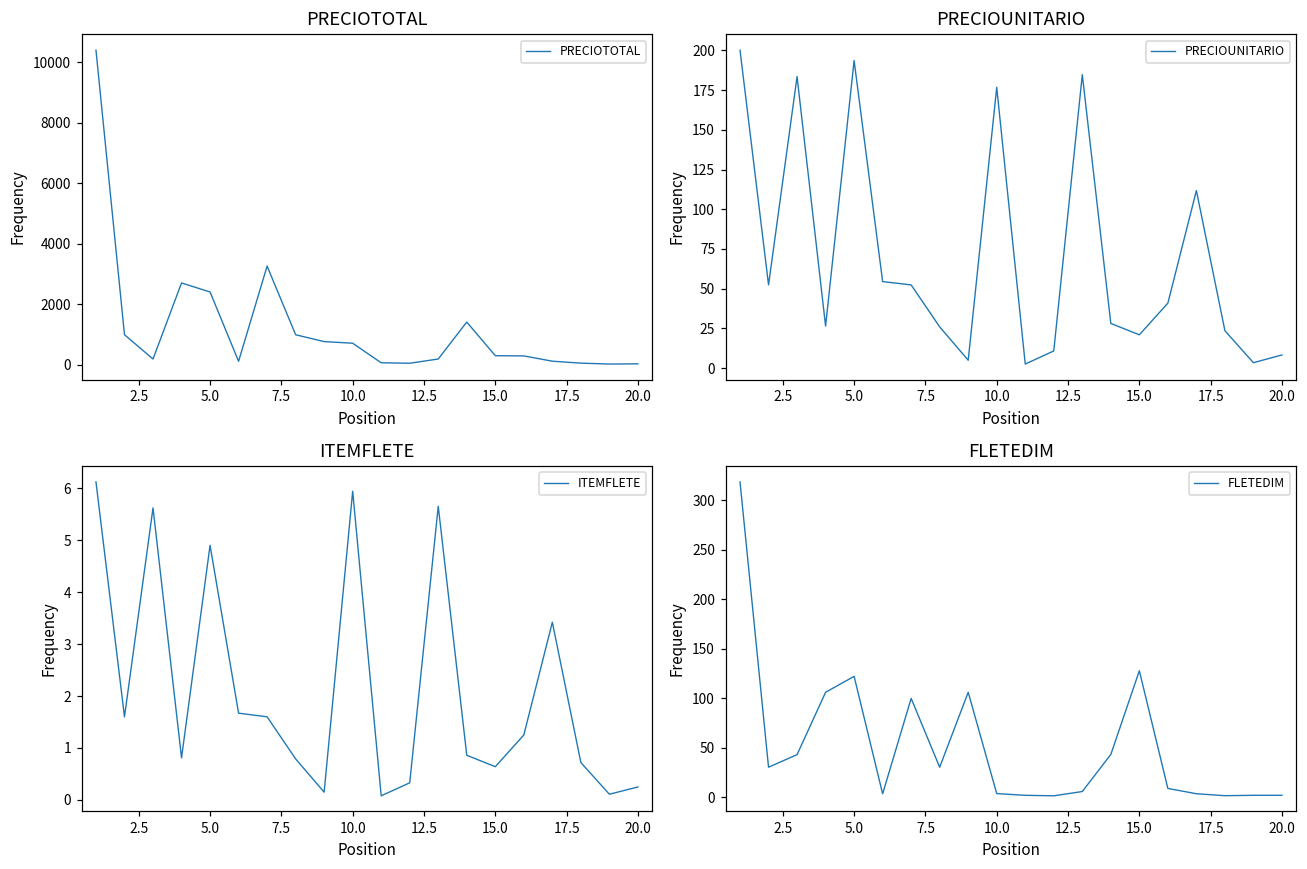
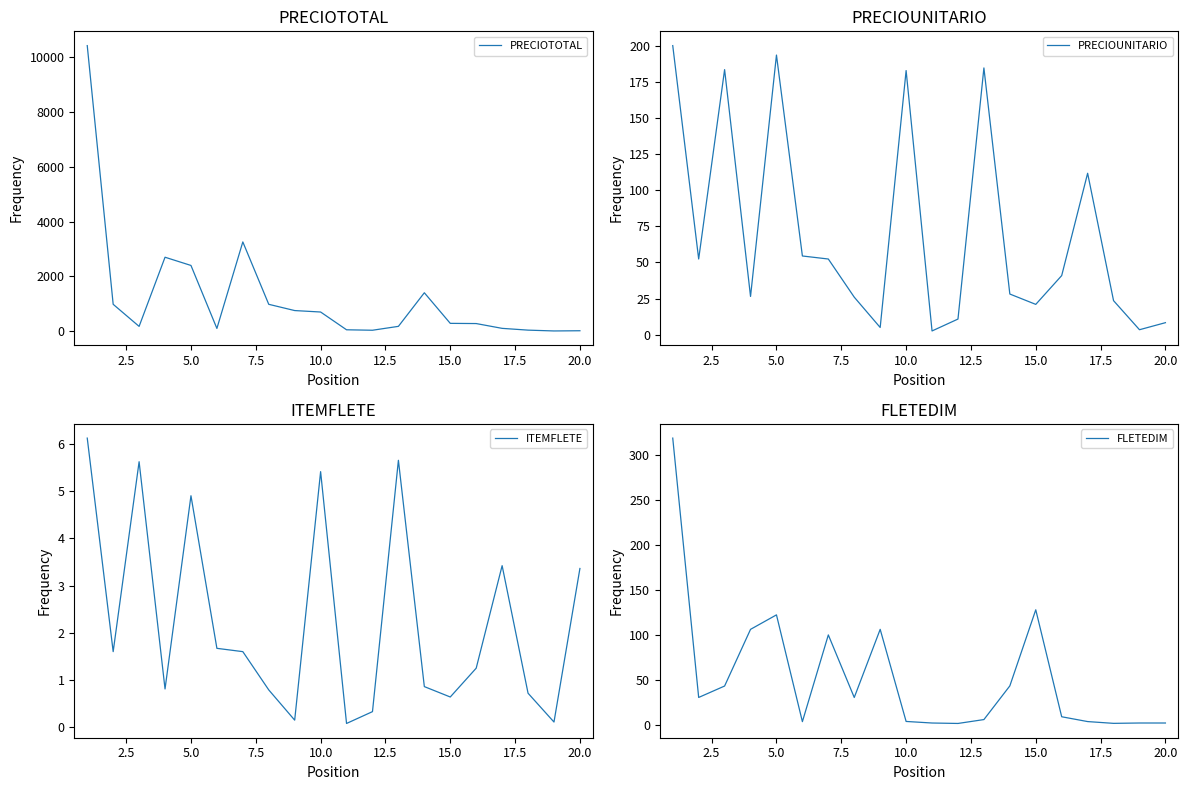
PRECIOUNITARIO, 10.0: 177 -> 183
ITEMFLETE, 10.0: 5.9 -> 5.4
ITEMFLETE, 20.0: 0.3 -> 3.4
